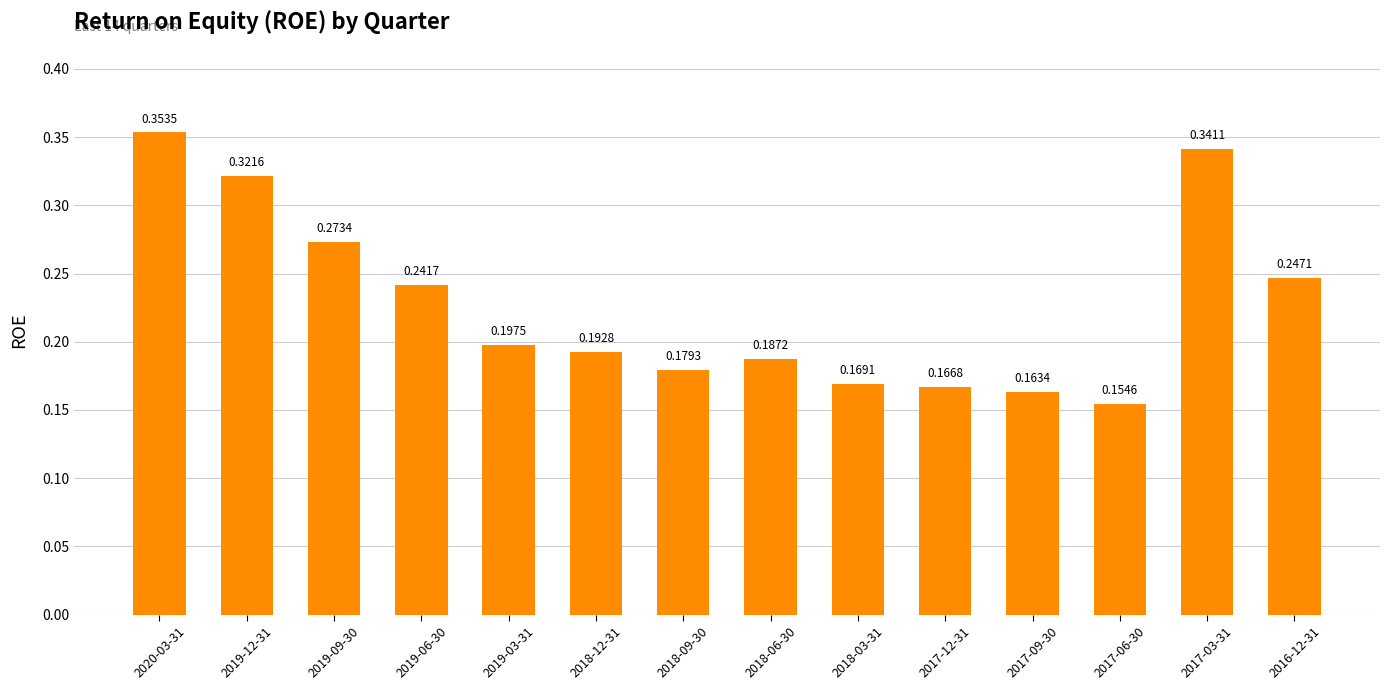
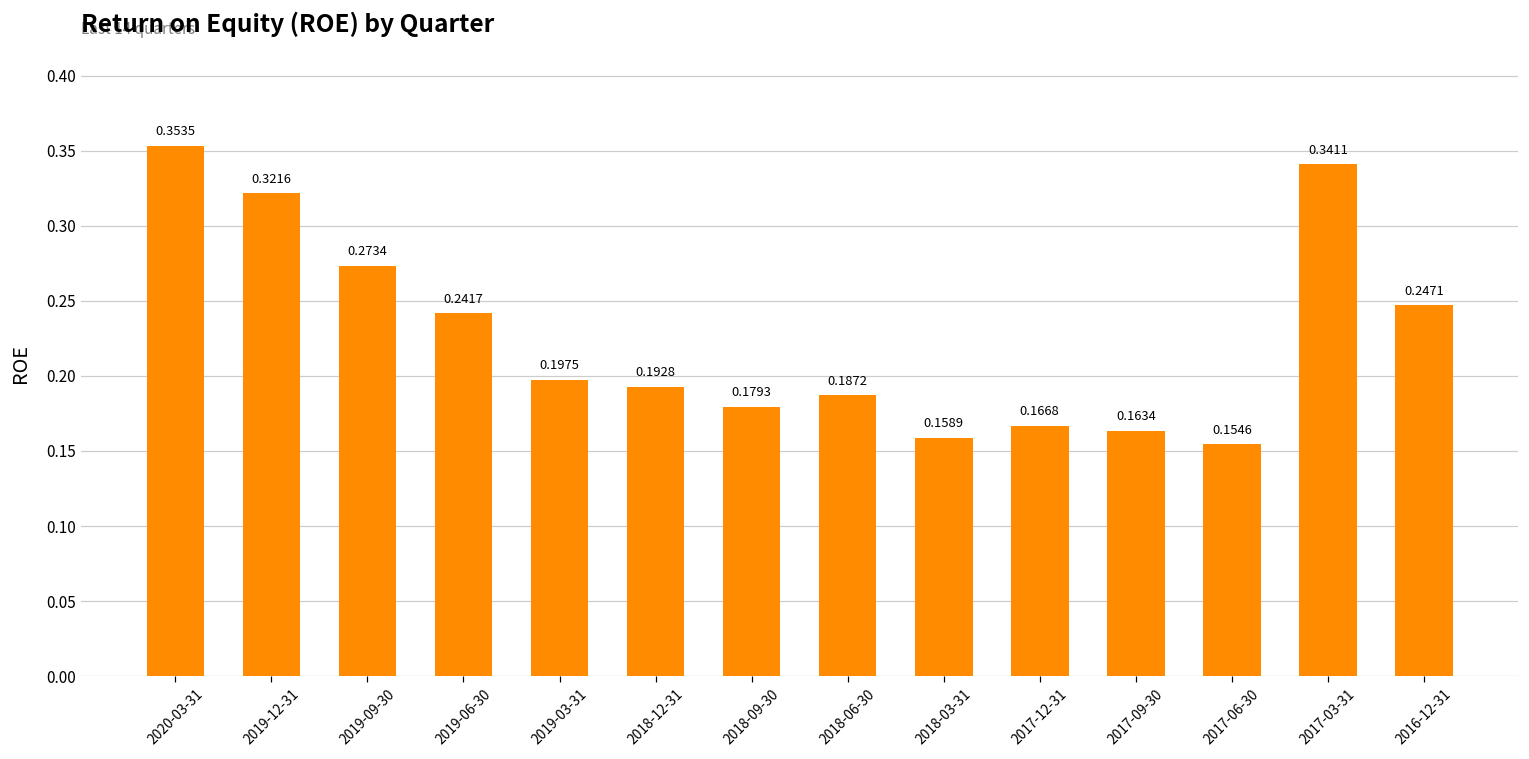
2018-03-31: 0.1691 -> 0.1589
